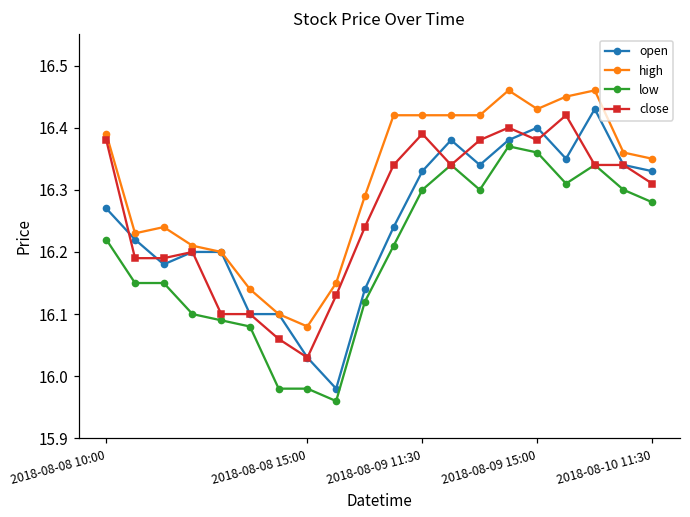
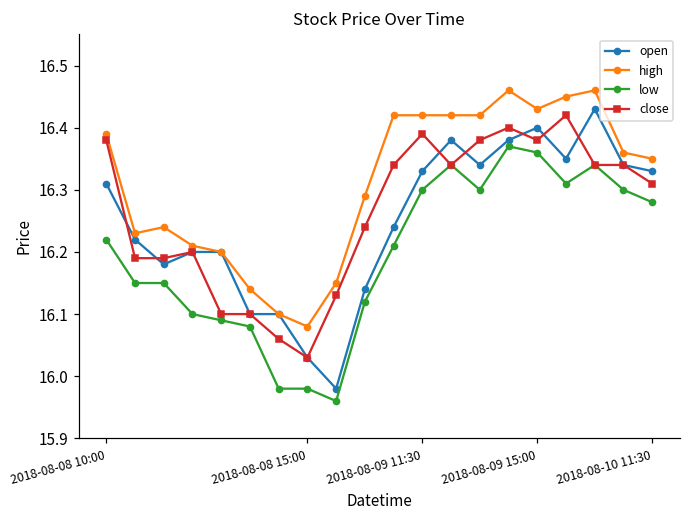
open, 2018-08-08 10:00: 16.27 -> 16.31
